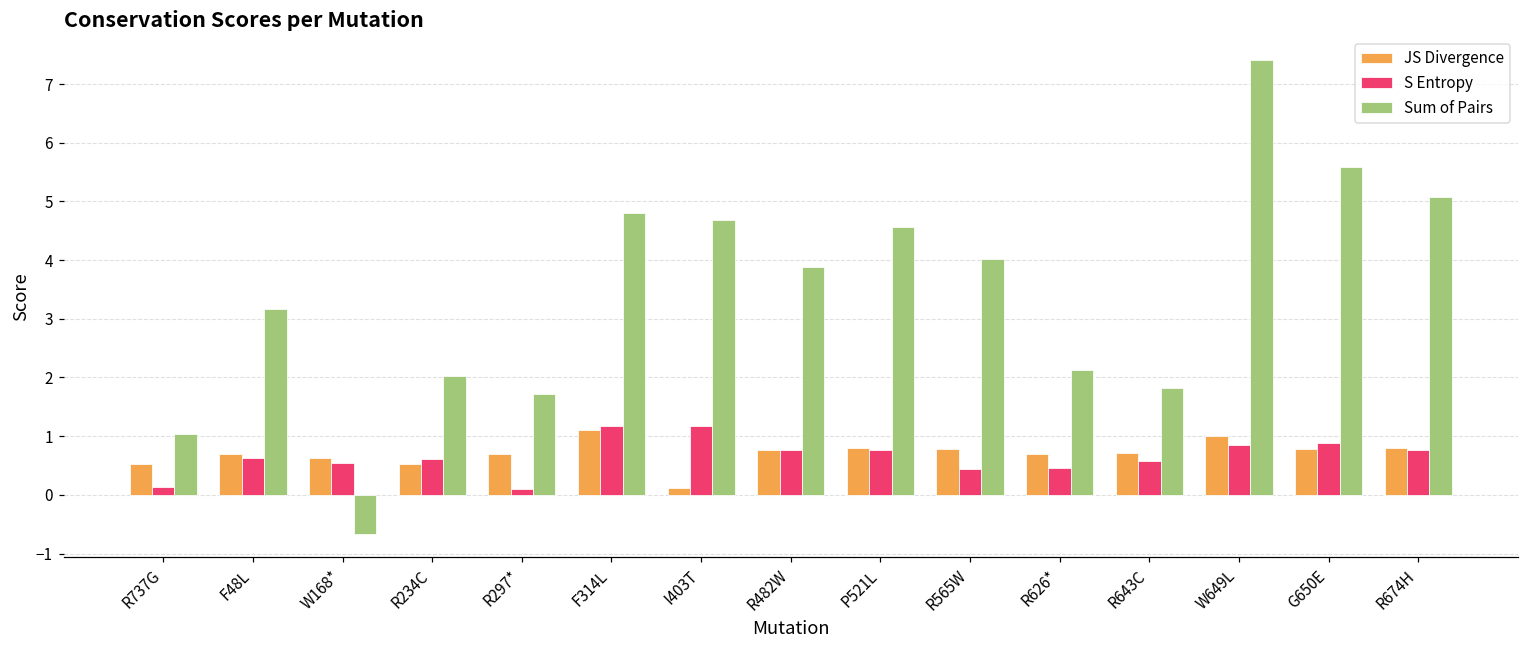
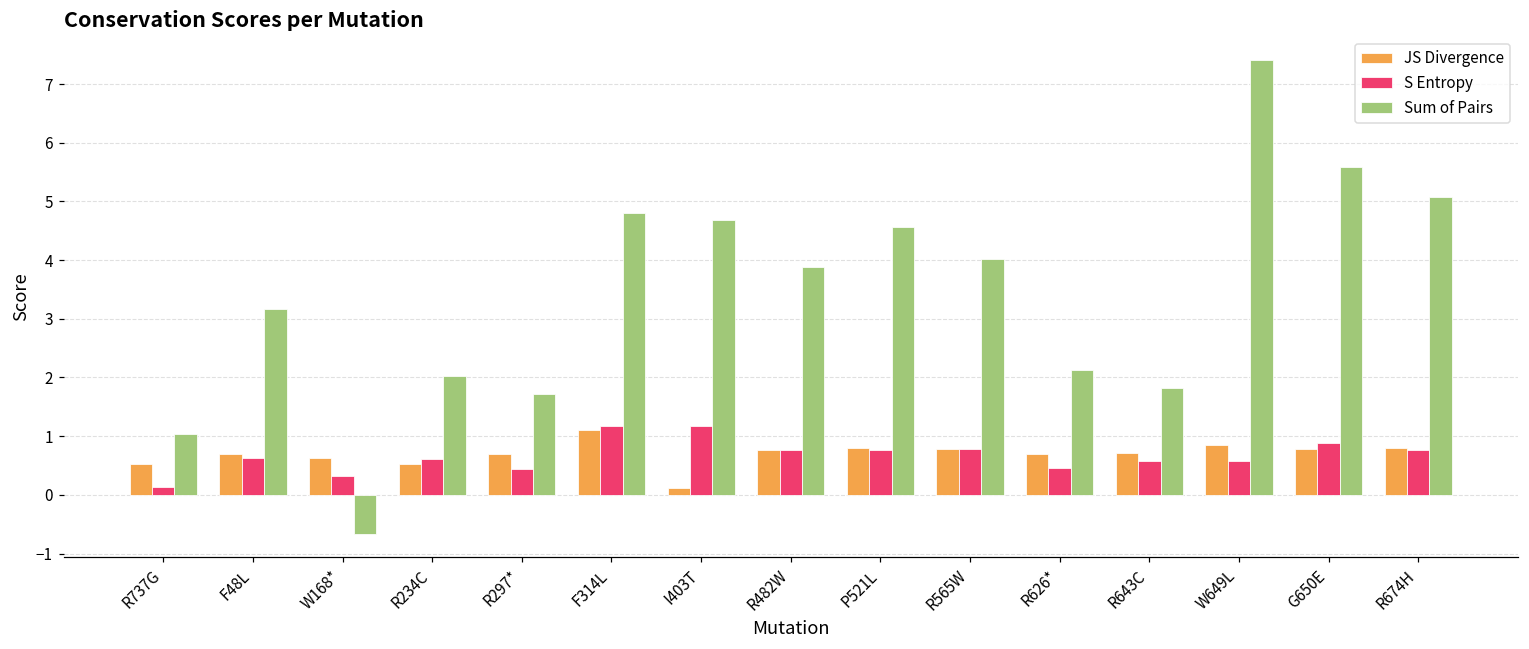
S Entropy, W168*: 0.5 -> 0.3
S Entropy, R297*: 0.1 -> 0.4
S Entropy, R565W: 0.4 -> 0.8
JS Divergence, W649L: 1.0 -> 0.8
S Entropy, W649L: 0.9 -> 0.6
